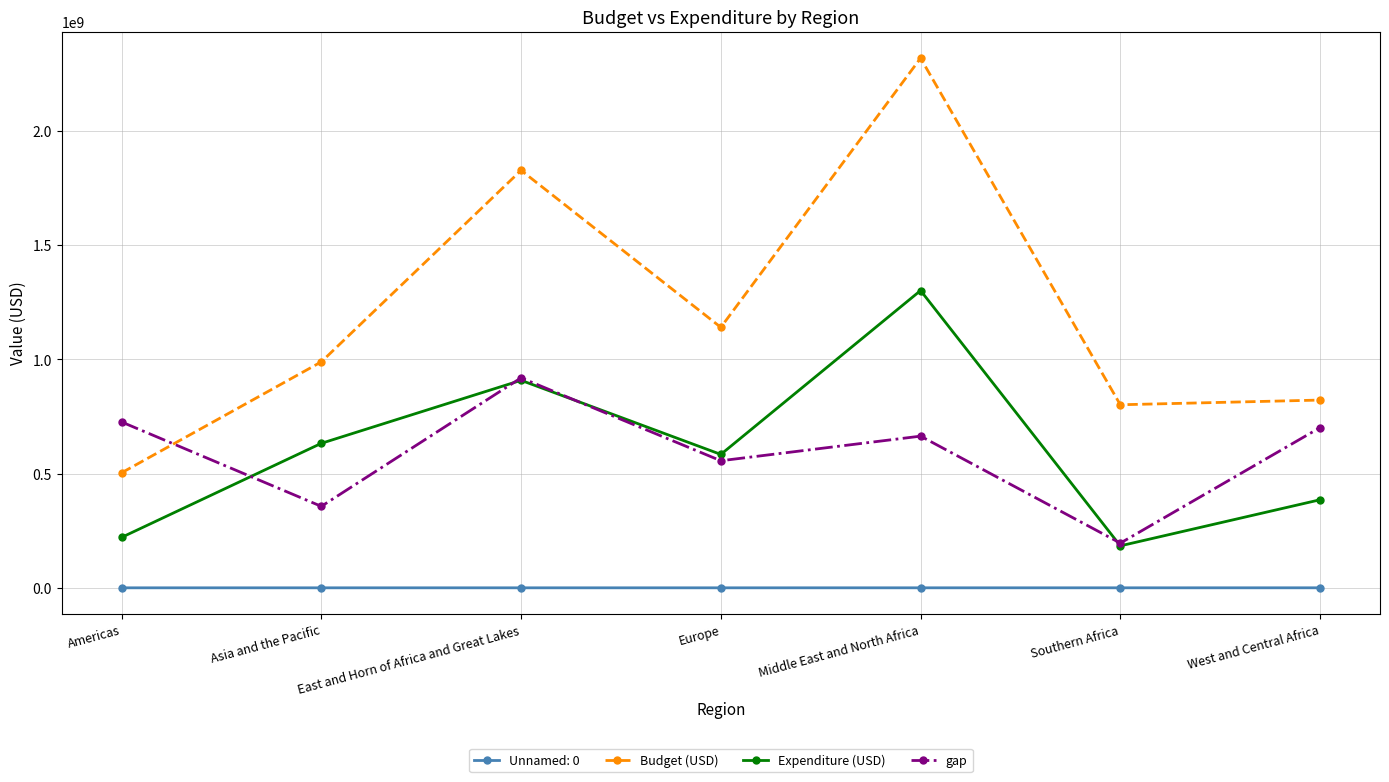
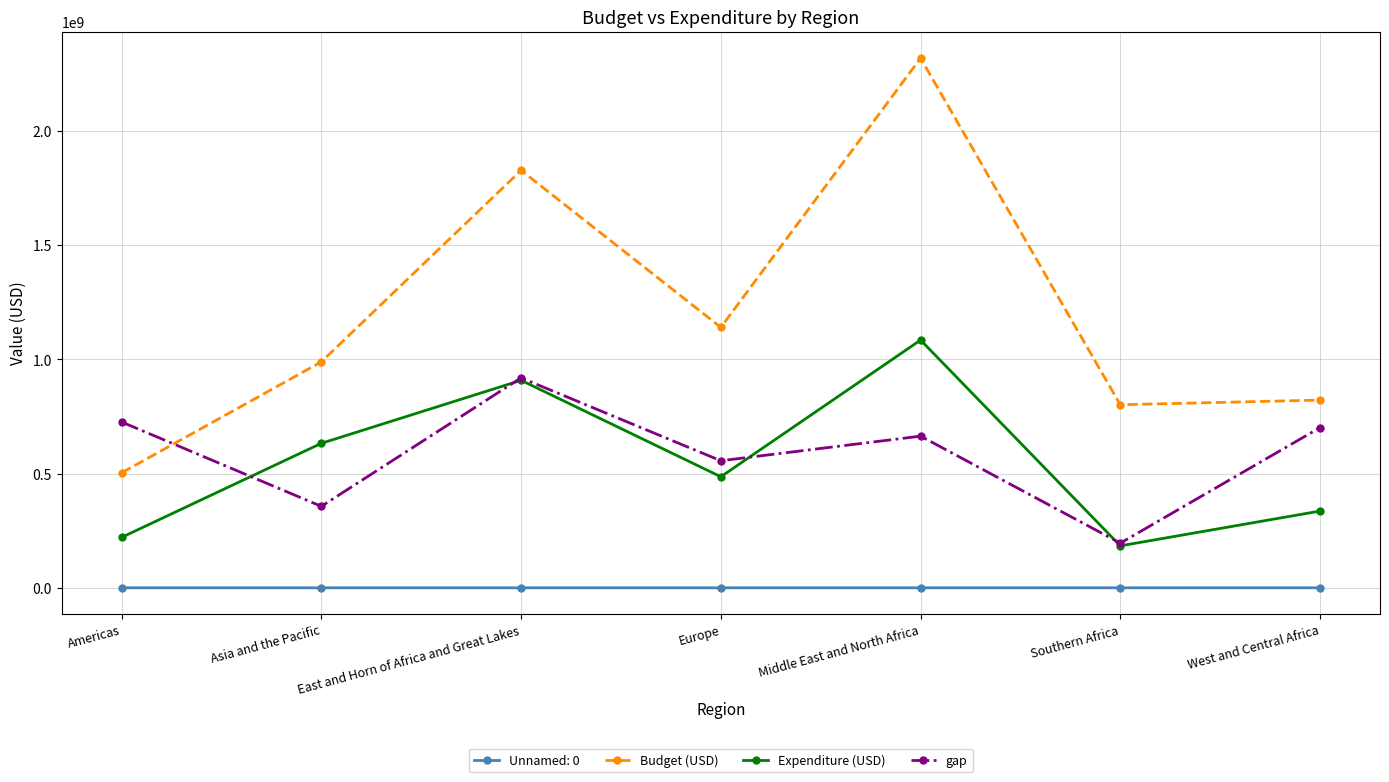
Expenditure (USD), Europe: 580000000 -> 490000000
Expenditure (USD), Middle East and North Africa: 1300000000 -> 1080000000
Expenditure (USD), West and Central Africa: 390000000 -> 340000000
